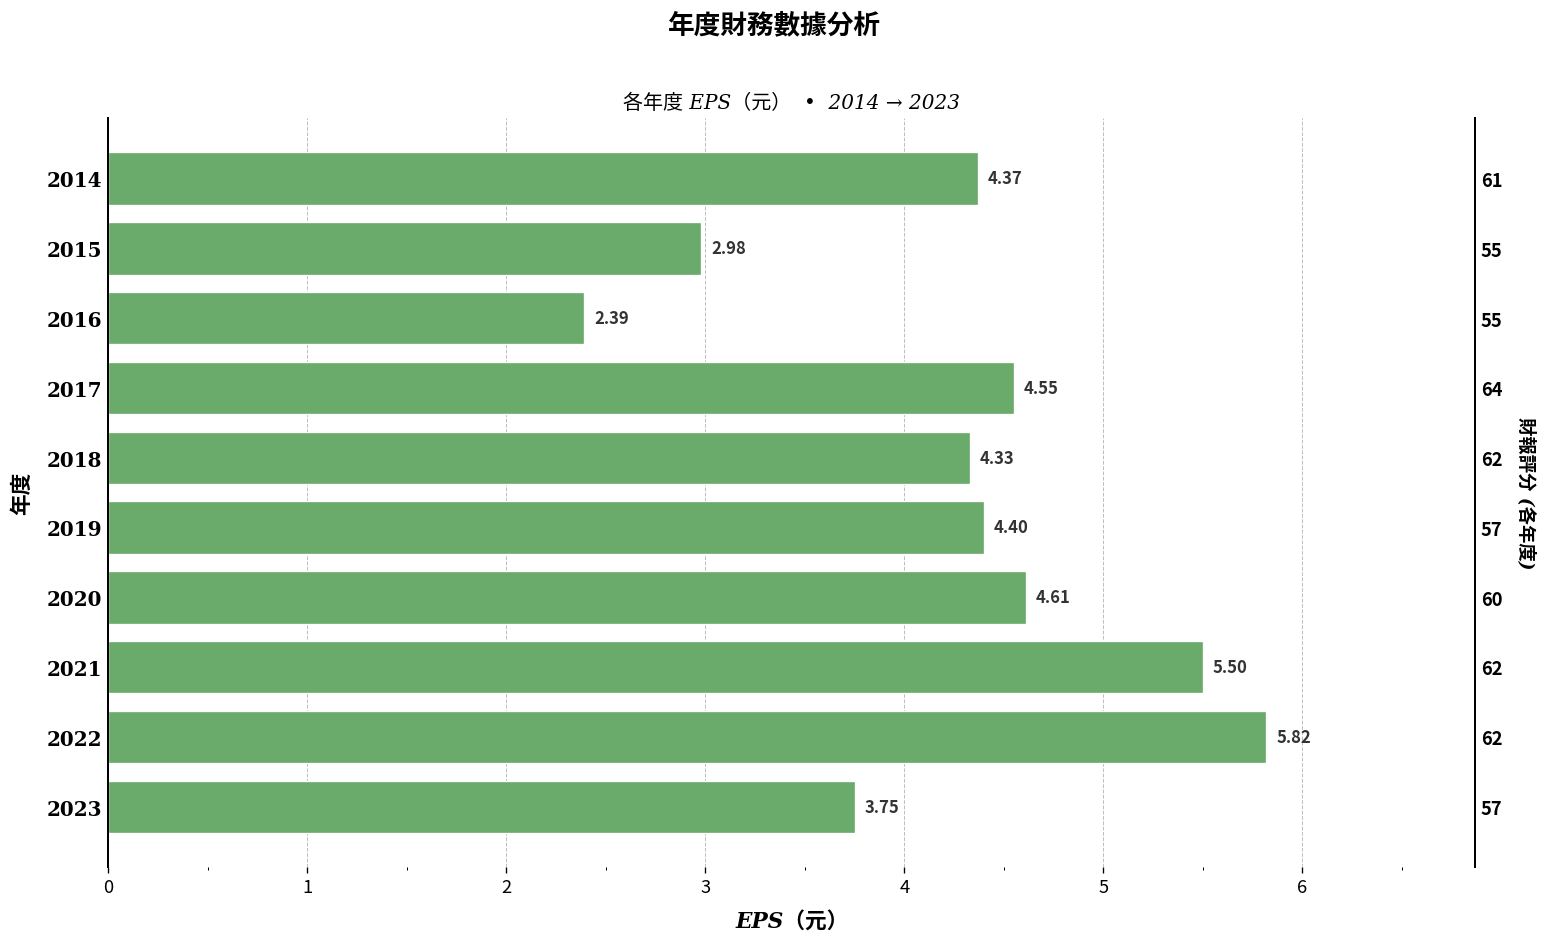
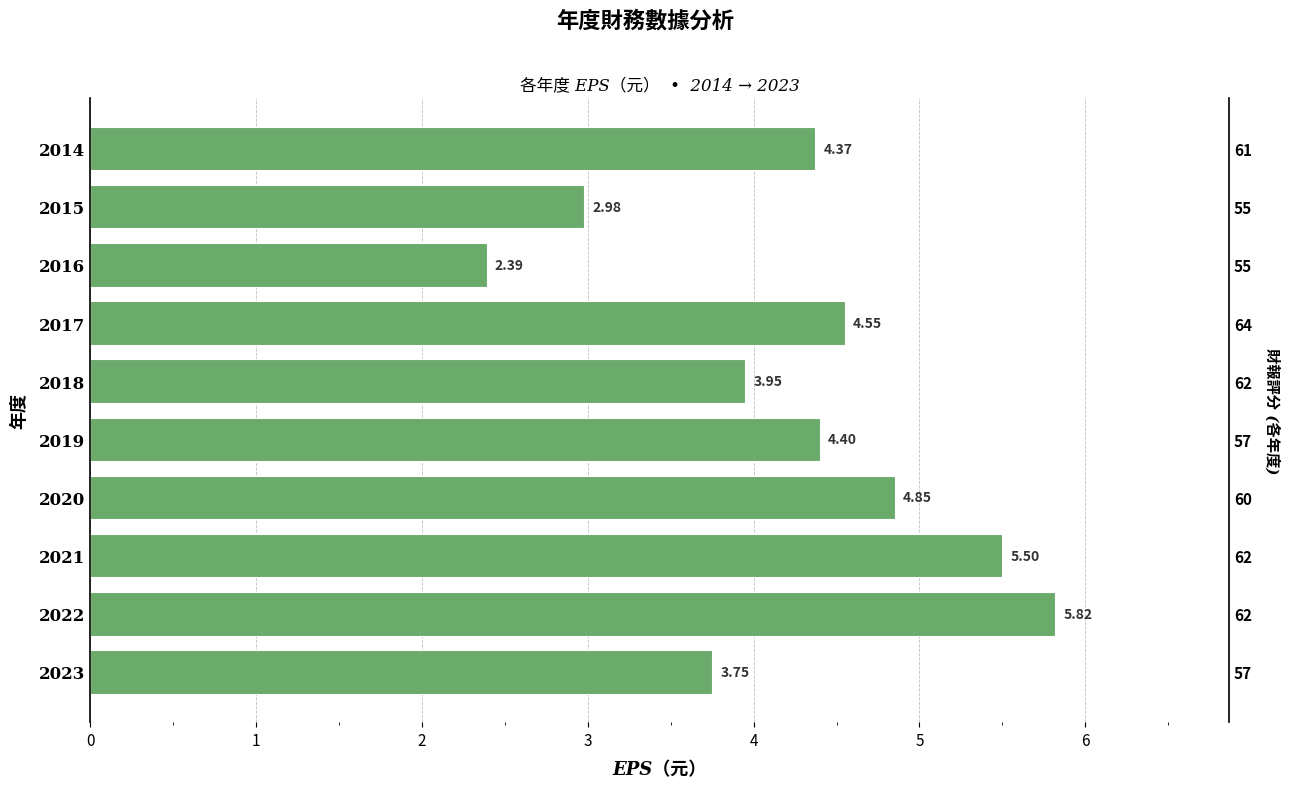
2018: 4.33 -> 3.95
2020: 4.61 -> 4.85
